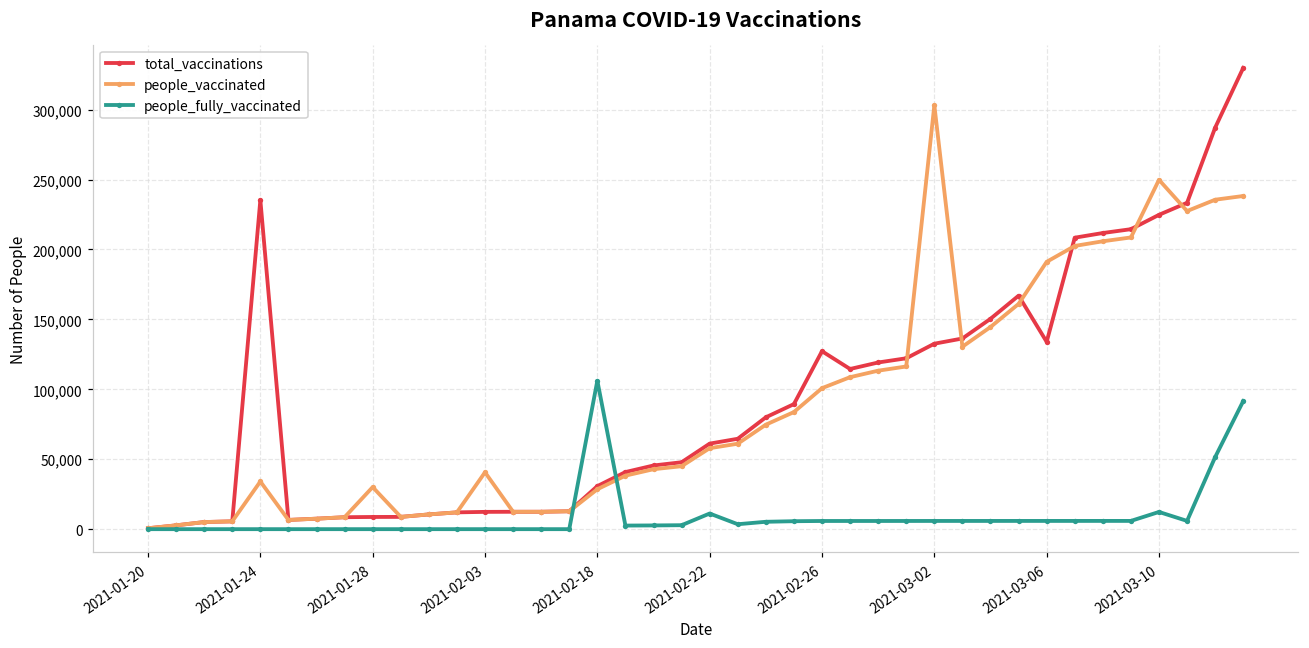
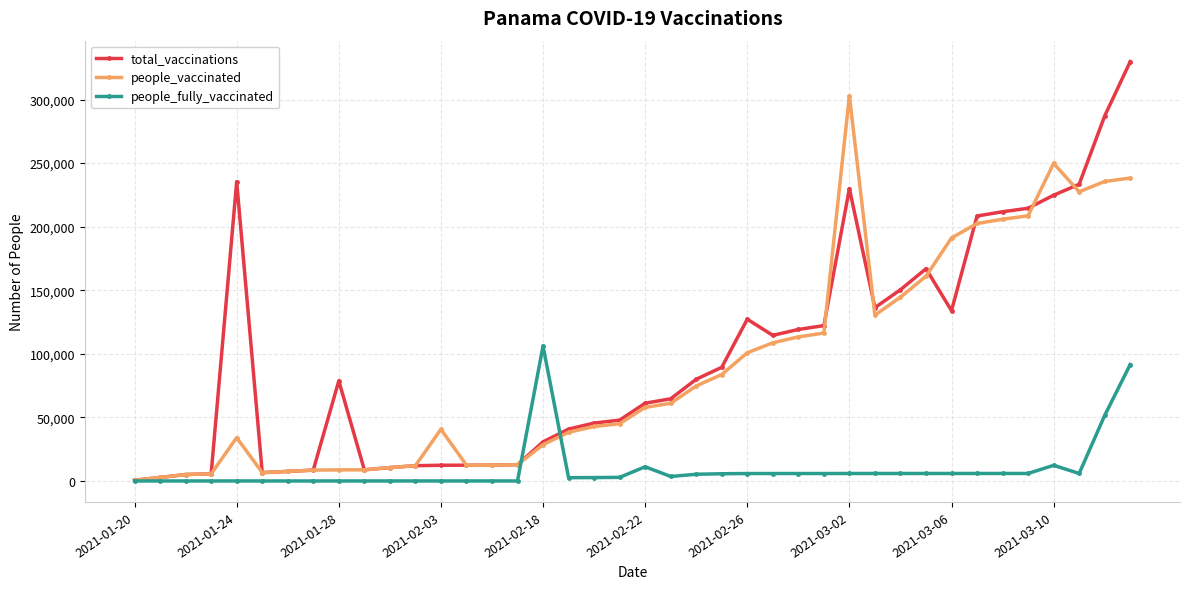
total_vaccinations, 2021-01-28: 9,000 -> 79,000
people_vaccinated, 2021-01-28: 30,000 -> 9,000
total_vaccinations, 2021-03-02: 133,000 -> 230,000
